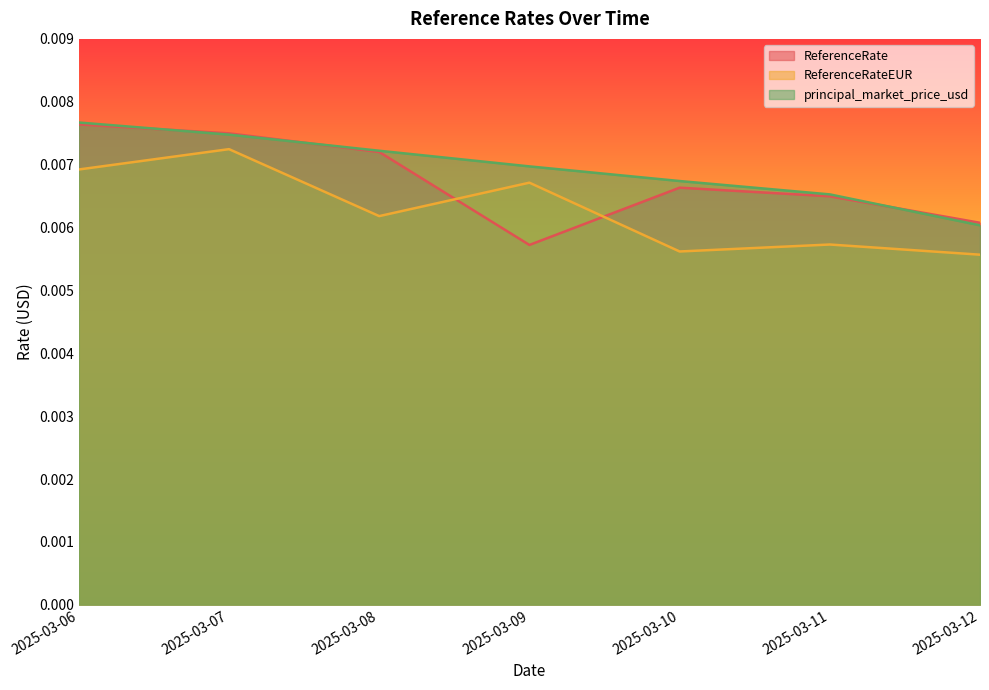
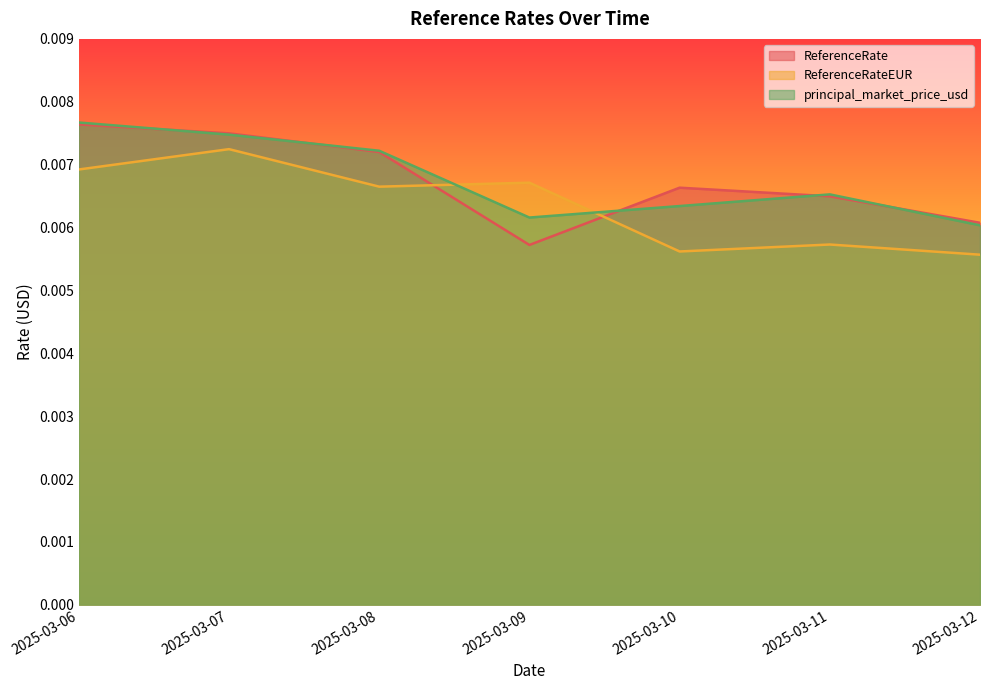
ReferenceRateEUR, 2025-03-08: 0.0062 -> 0.0066
principal_market_price_usd, 2025-03-09: 0.0070 -> 0.0062
principal_market_price_usd, 2025-03-10: 0.0067 -> 0.0063
